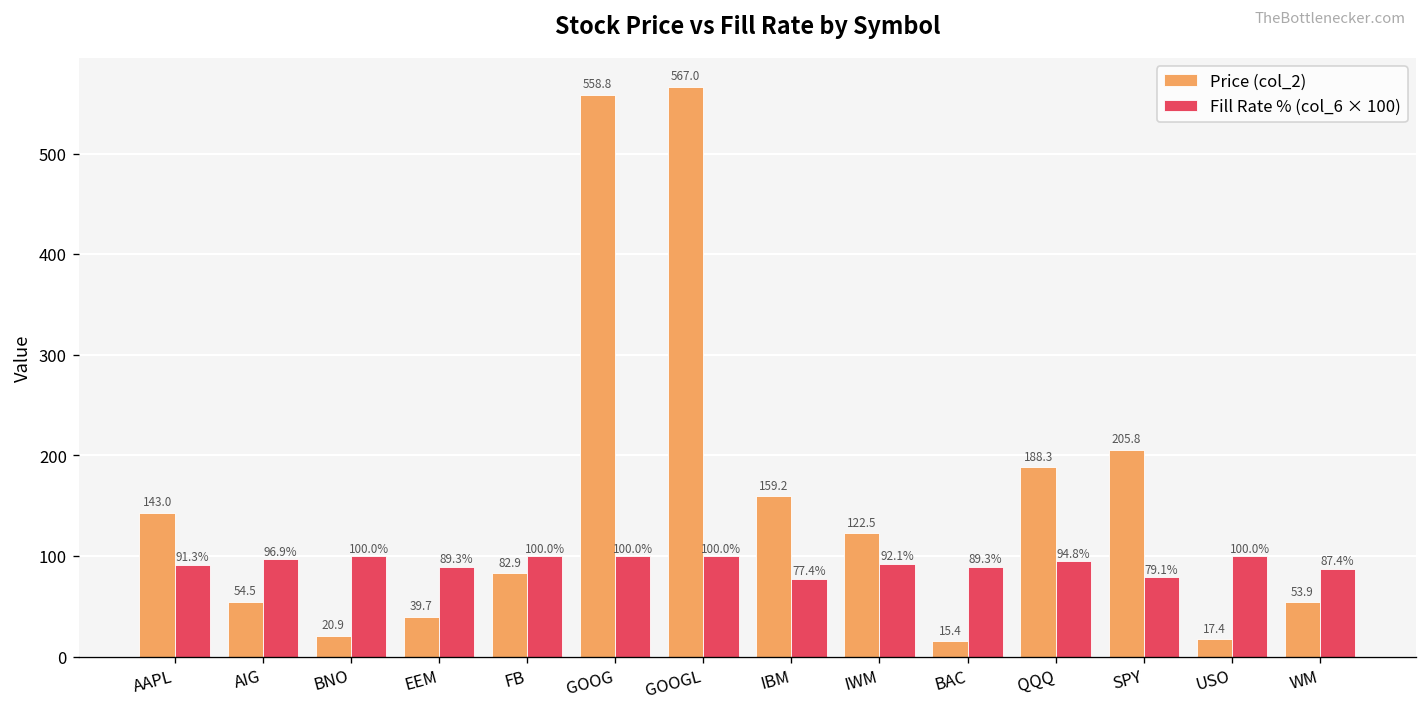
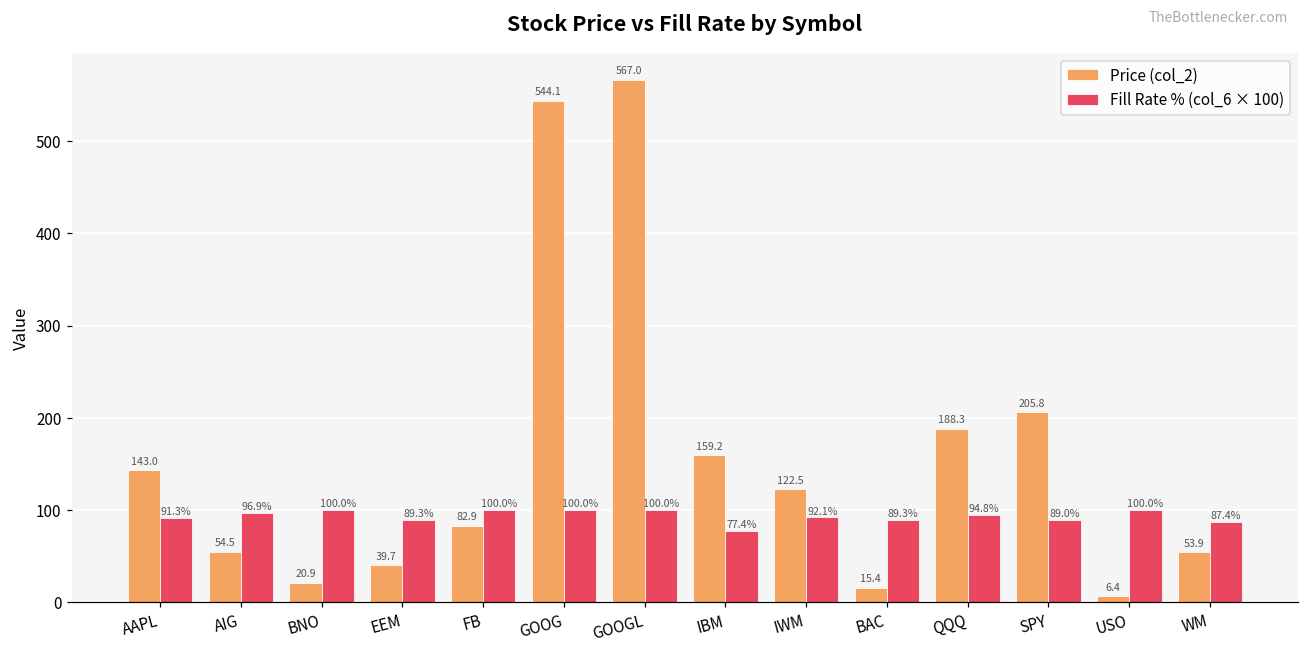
Price (col_2), GOOG: 558.8 -> 544.1
Fill Rate % (col_6 × 100), SPY: 79.1% -> 89.0%
Price (col_2), USO: 17.4 -> 6.4
